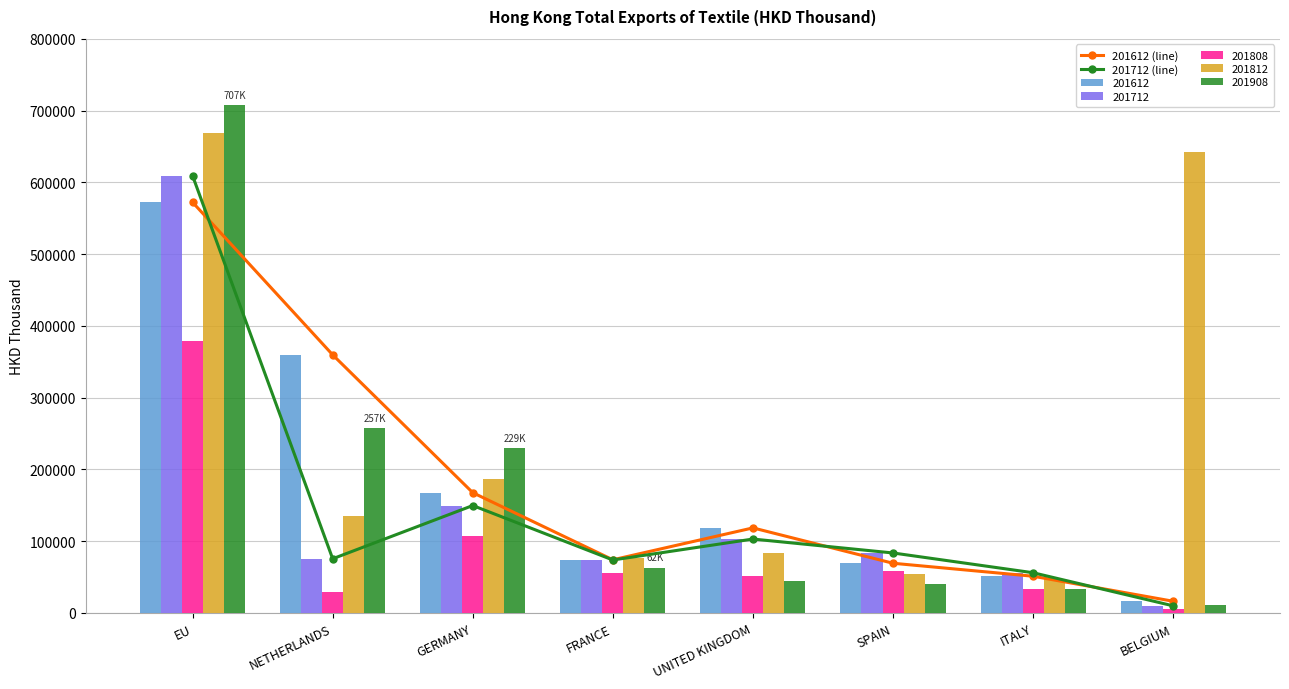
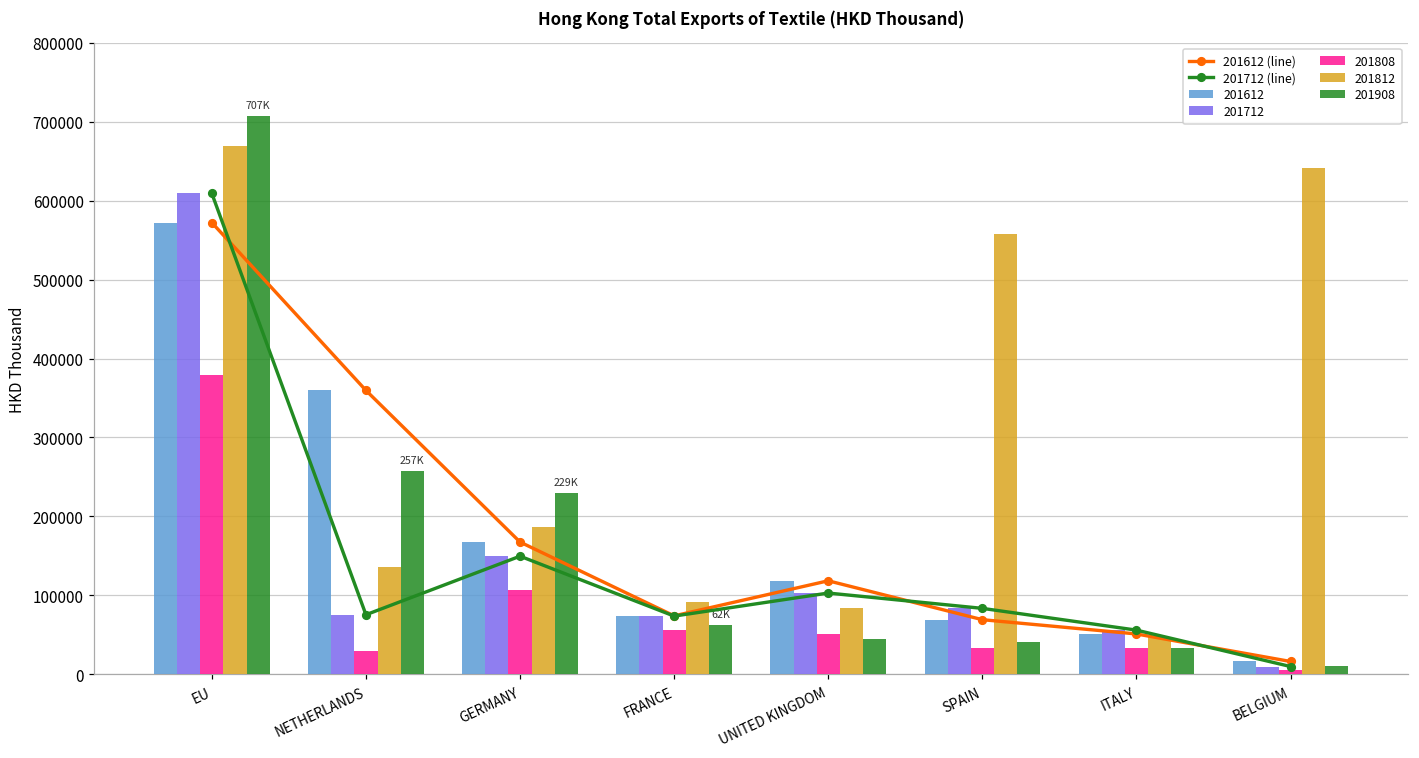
201812, FRANCE: 80000 -> 90000
201808, SPAIN: 60000 -> 30000
201812, SPAIN: 50000 -> 560000
